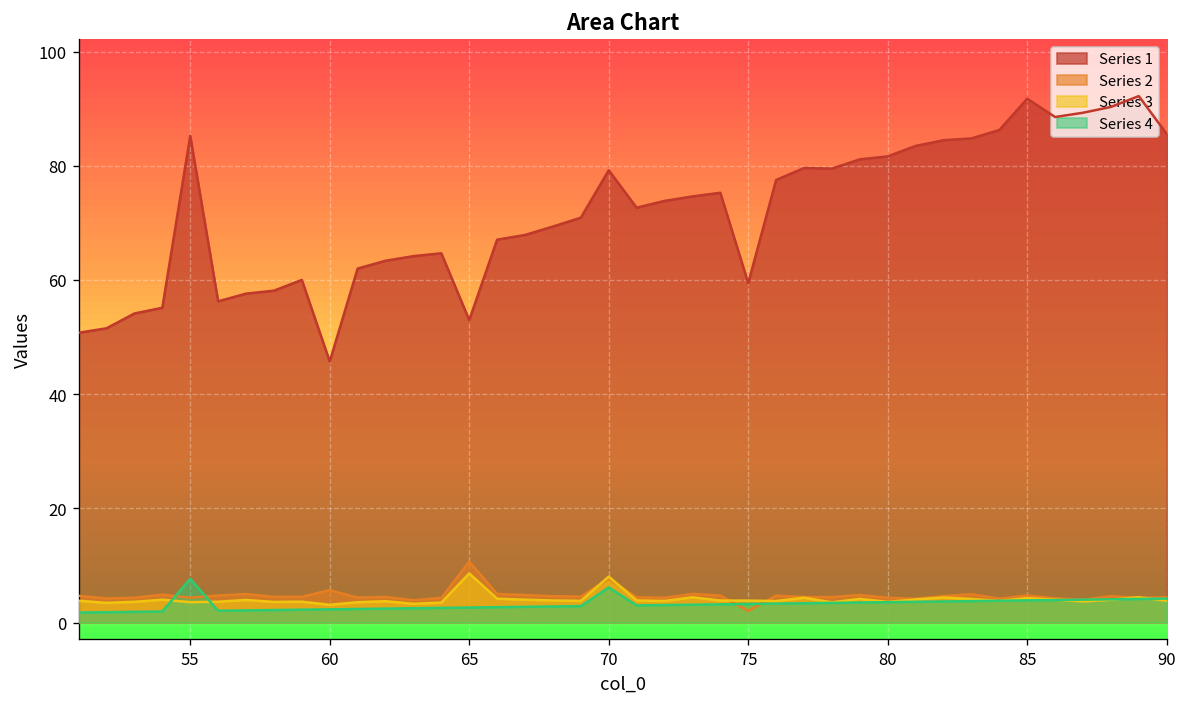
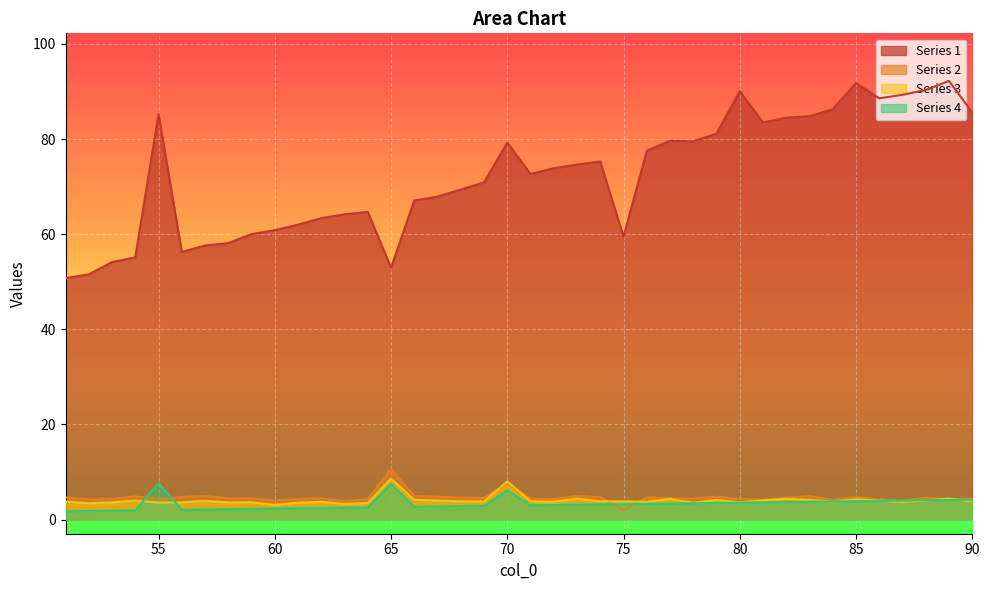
Series 1, 60: 46 -> 61
Series 2, 60: 6 -> 4
Series 4, 65: 3 -> 7
Series 1, 80: 82 -> 90
